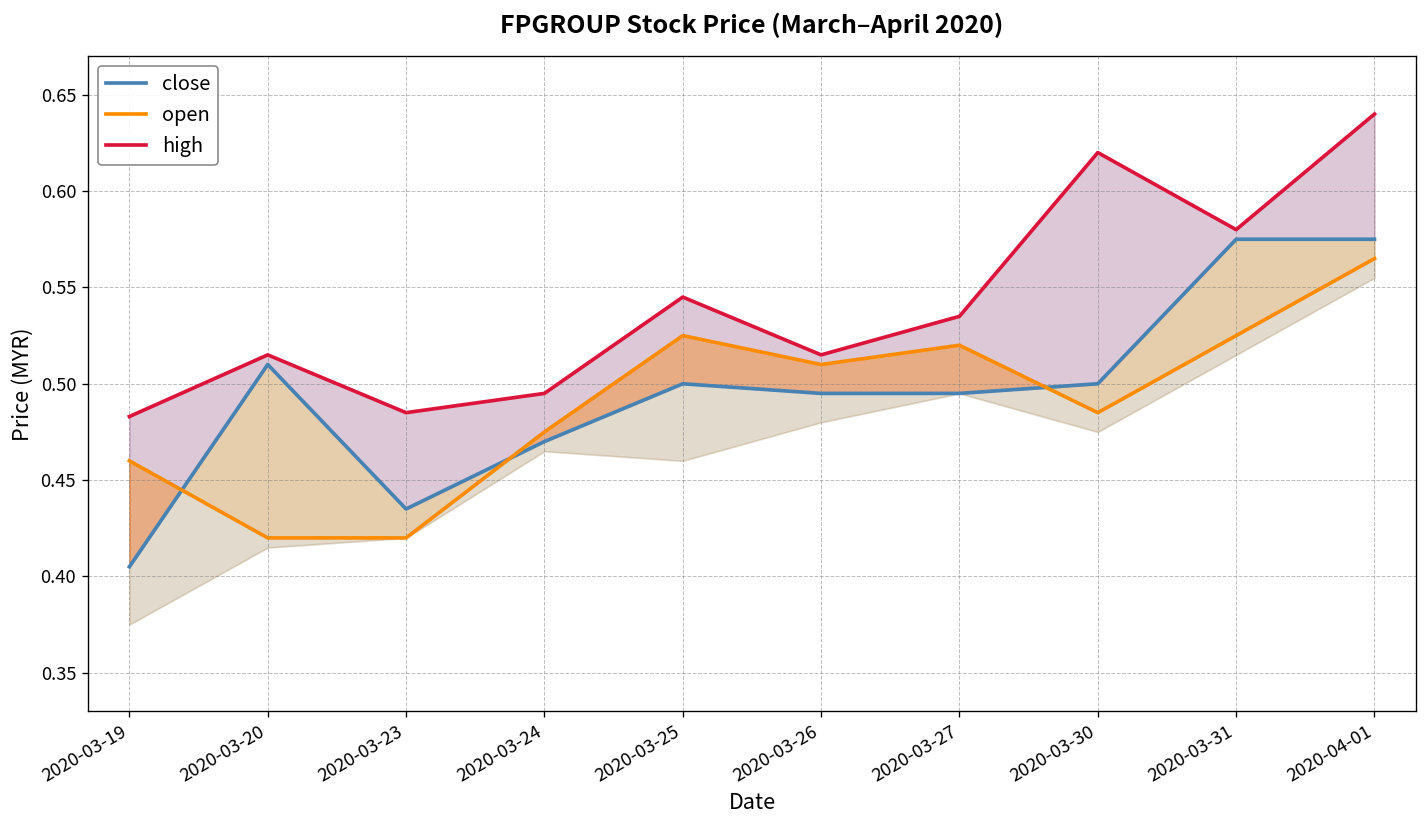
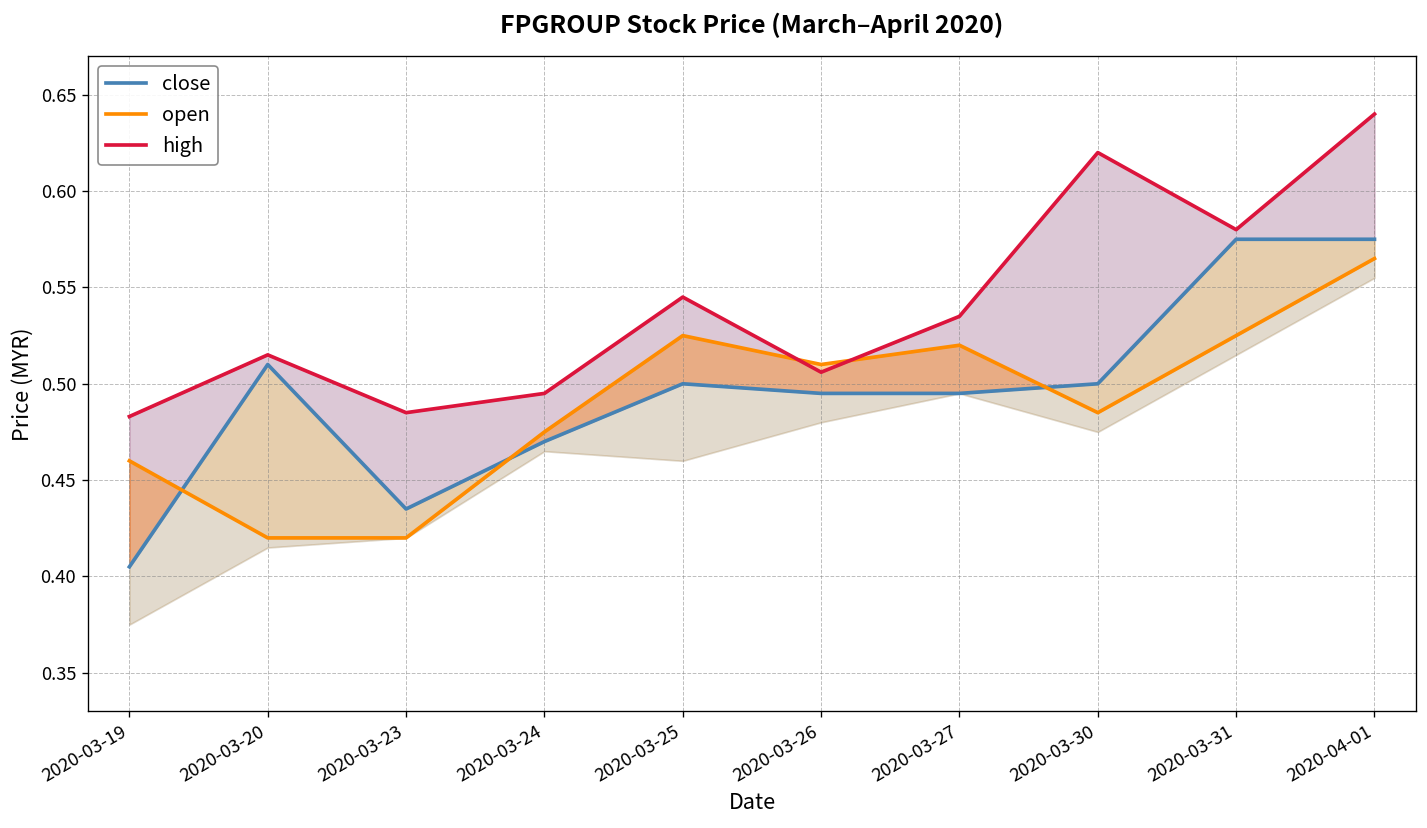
high, 2020-03-26: 0.515 -> 0.506
